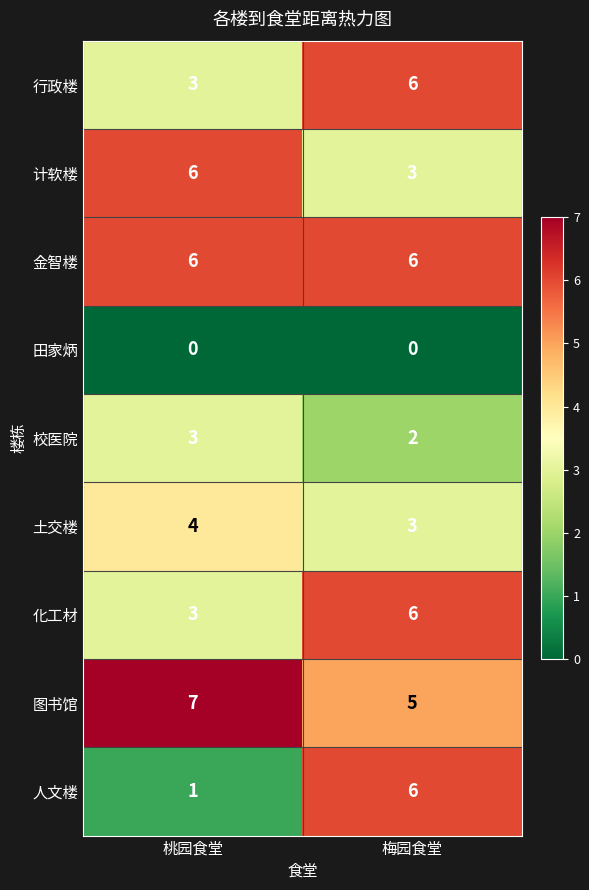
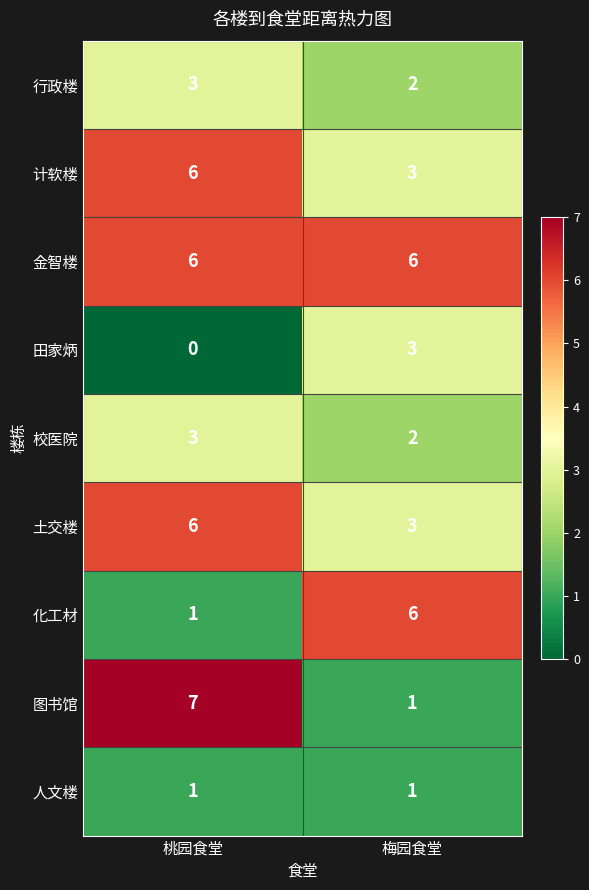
行政楼, 梅园食堂: 6 -> 2
田家炳, 梅园食堂: 0 -> 3
土交楼, 桃园食堂: 4 -> 6
化工材, 桃园食堂: 3 -> 1
图书馆, 梅园食堂: 5 -> 1
人文楼, 梅园食堂: 6 -> 1
